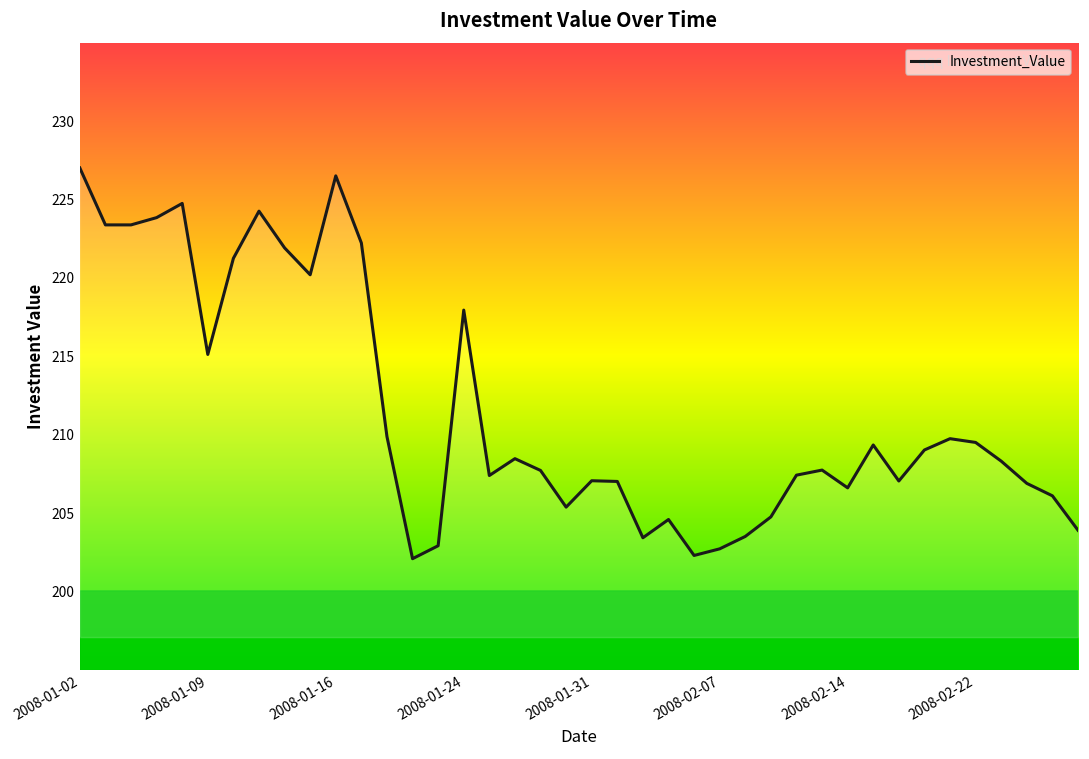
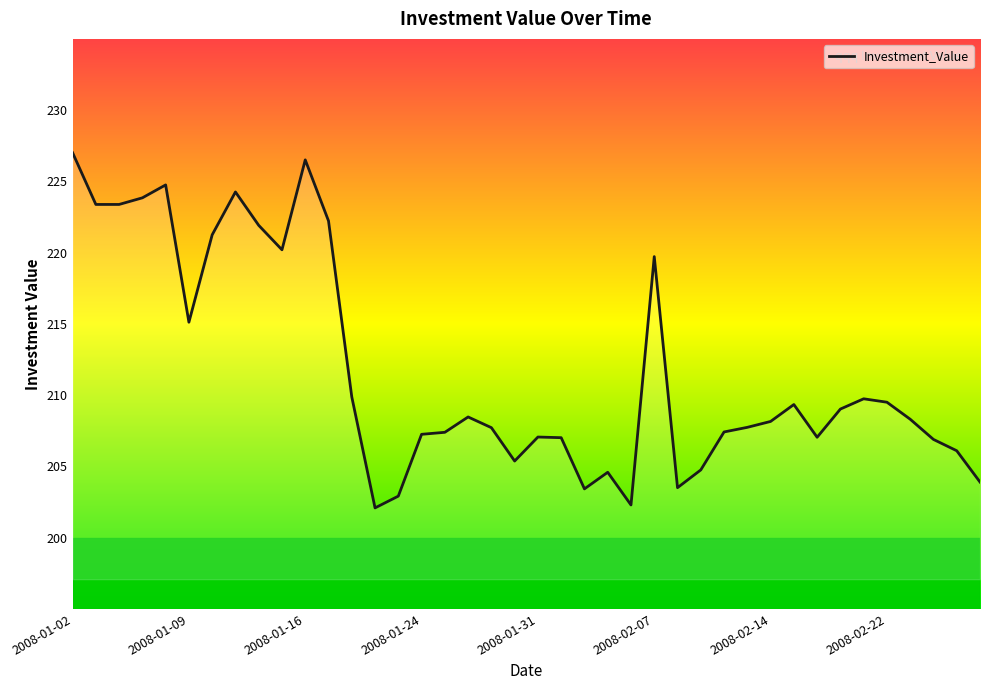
2008-01-24: 217.9 -> 207.3
2008-02-07: 202.7 -> 219.7
2008-02-14: 206.6 -> 208.2
